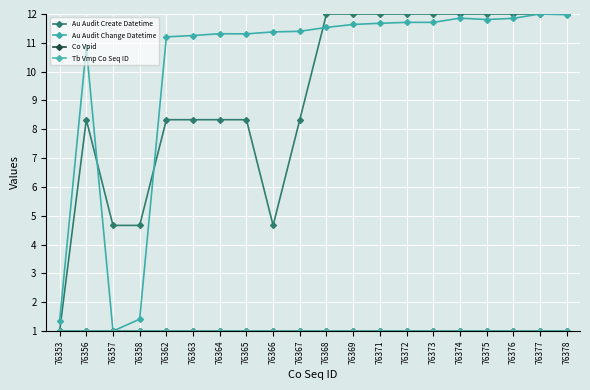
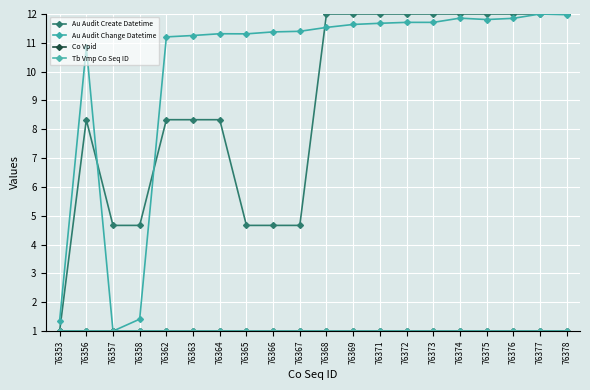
Au Audit Create Datetime, 76365: 8.3 -> 4.7
Au Audit Create Datetime, 76367: 8.3 -> 4.7
